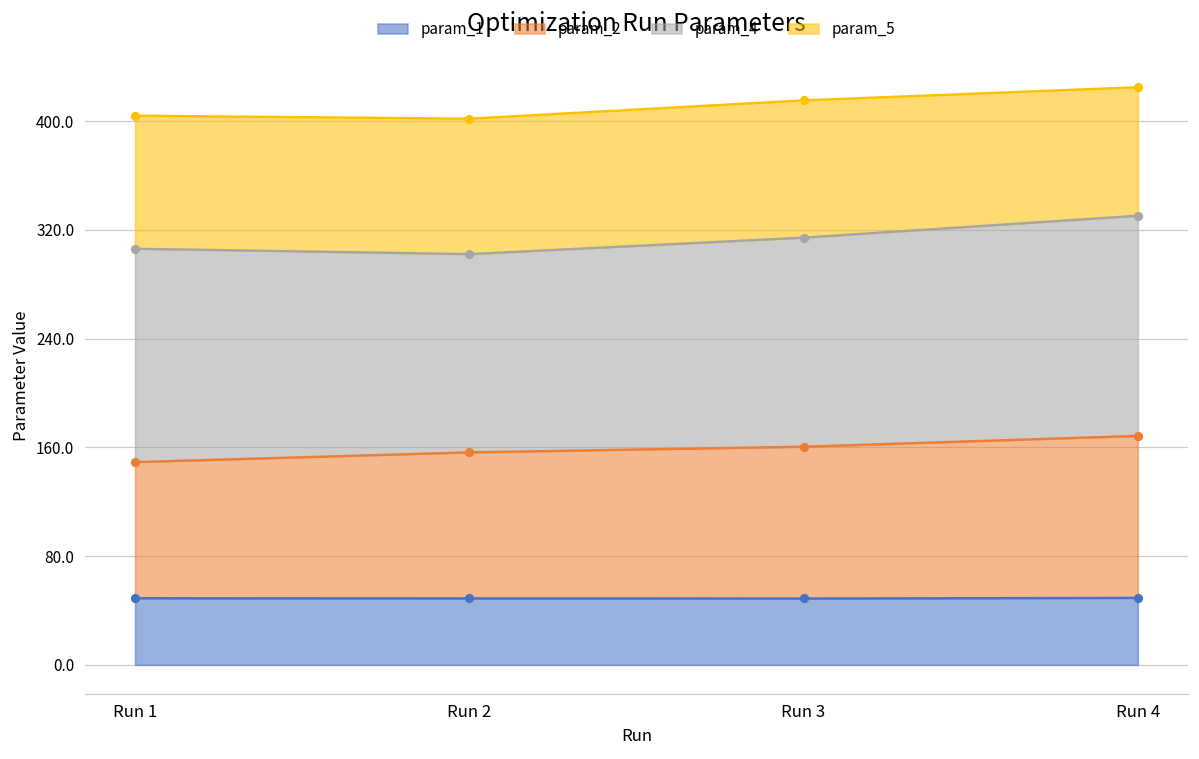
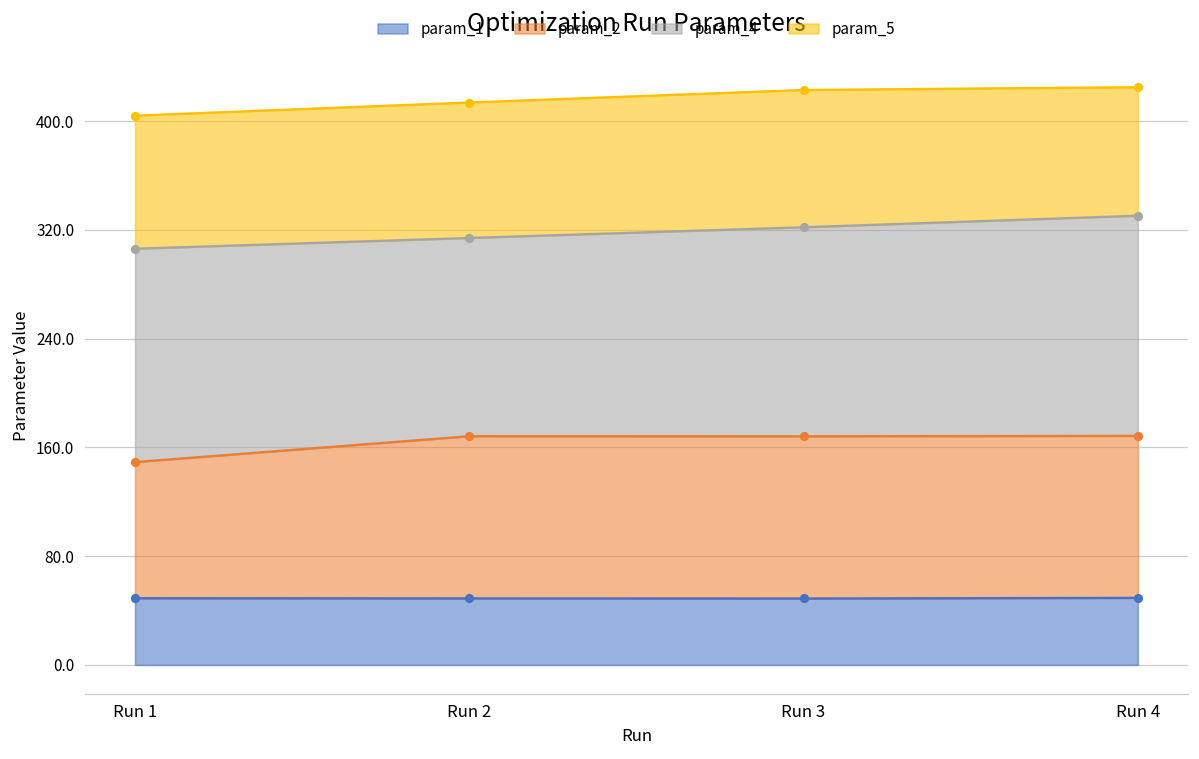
param_2, Run 2: 107 -> 119
param_2, Run 3: 112 -> 119
